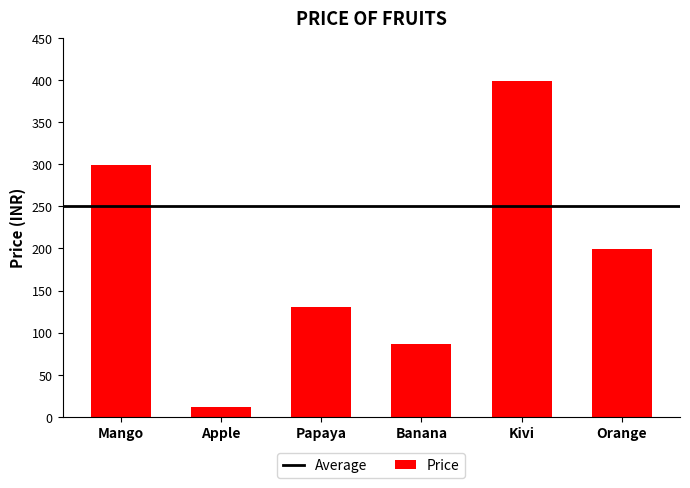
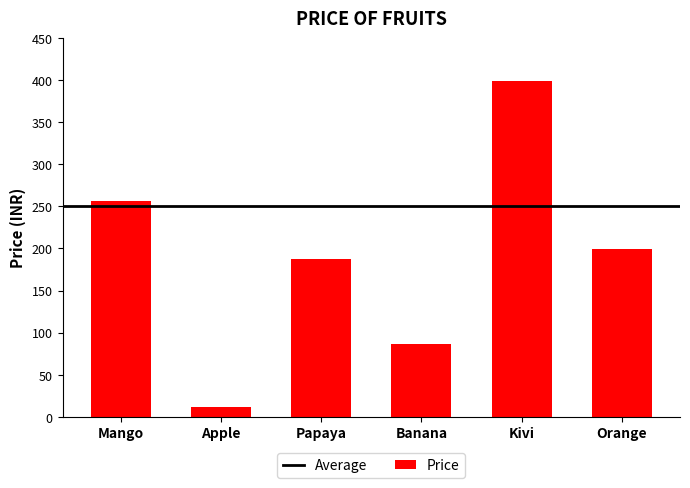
Mango: 300 -> 260
Papaya: 130 -> 190
